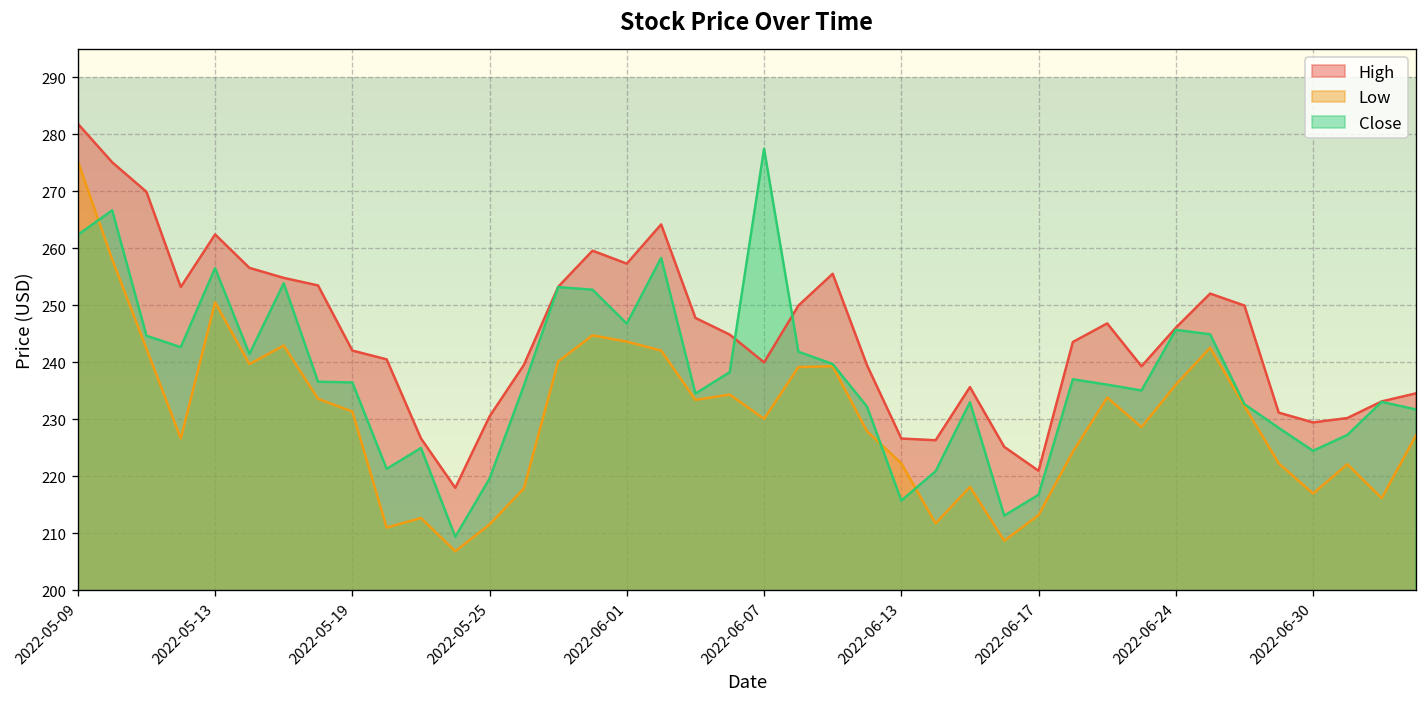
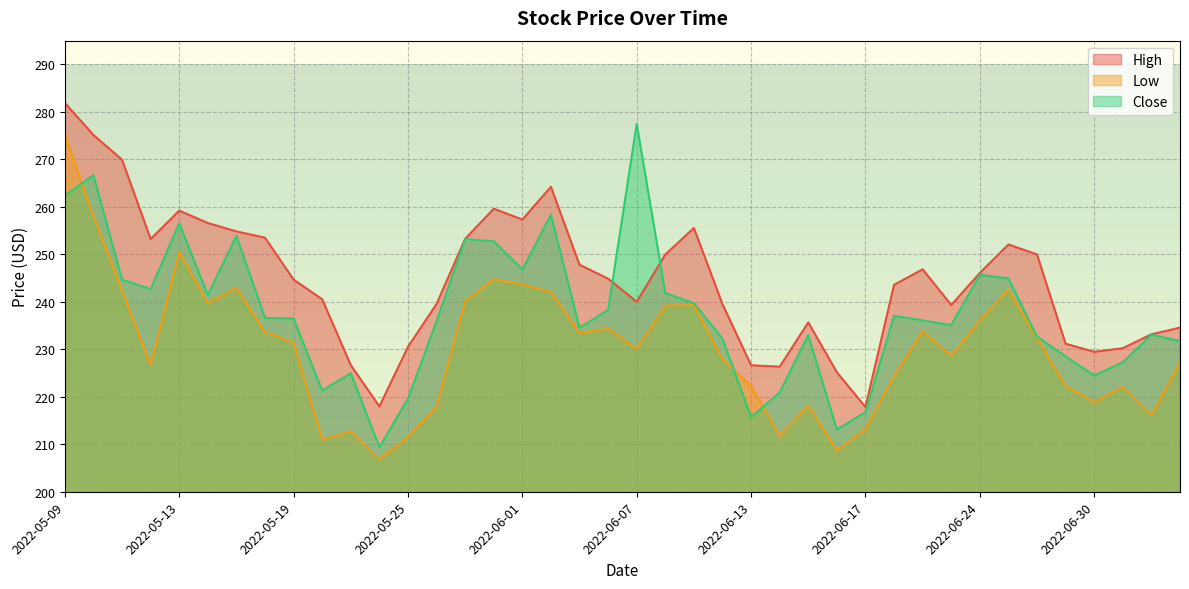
High, 2022-05-13: 262 -> 259
High, 2022-05-19: 242 -> 245
High, 2022-06-17: 221 -> 218
Low, 2022-06-30: 217 -> 219
